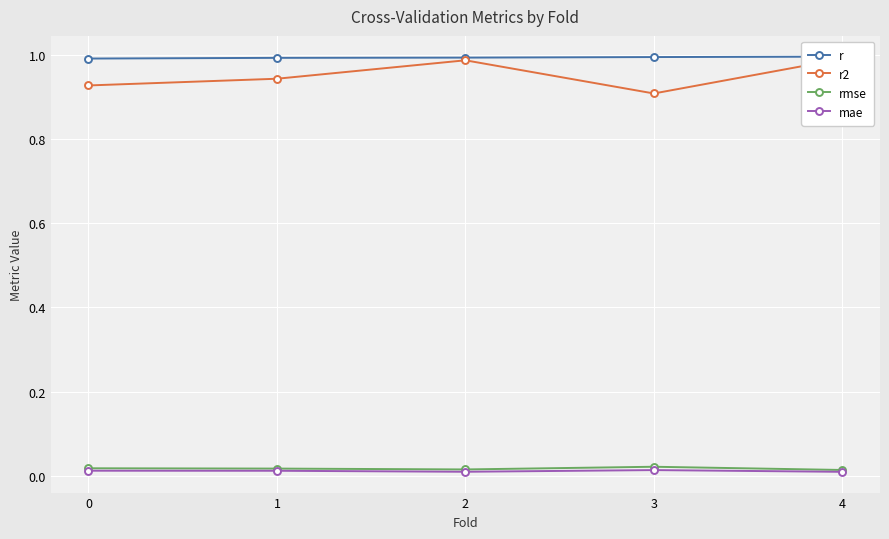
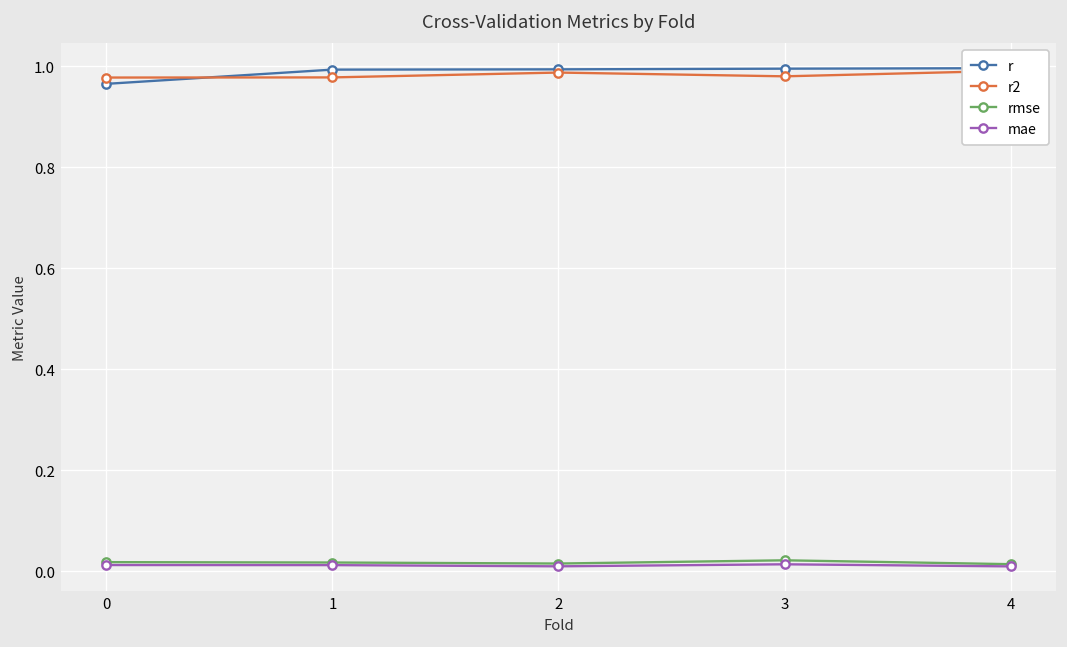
r, 0: 0.99 -> 0.96
r2, 0: 0.93 -> 0.98
r2, 1: 0.94 -> 0.98
r2, 3: 0.91 -> 0.98
